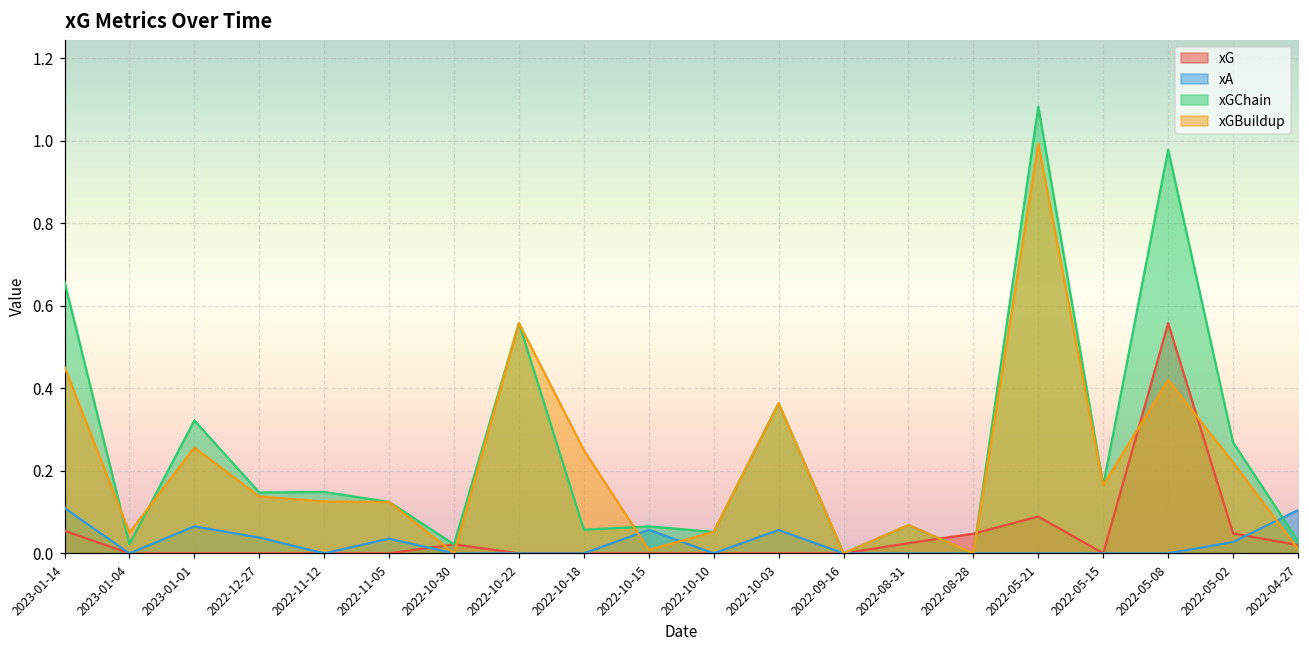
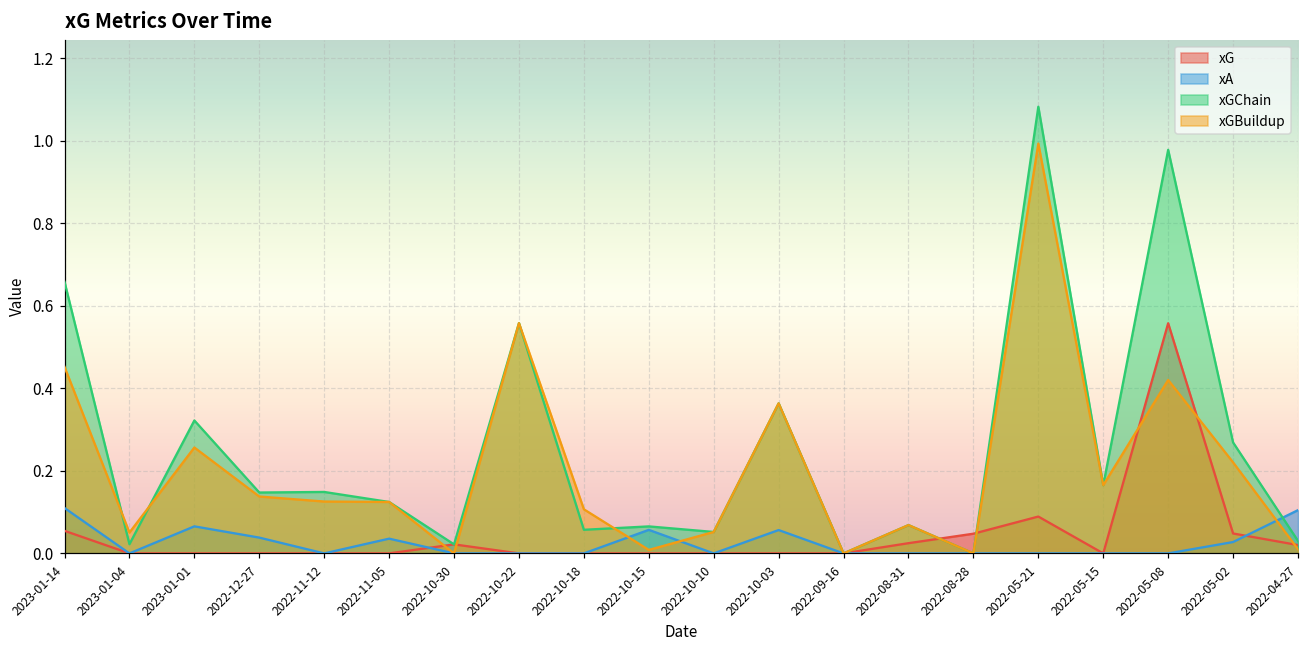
xGBuildup, 2022-10-18: 0.25 -> 0.11
